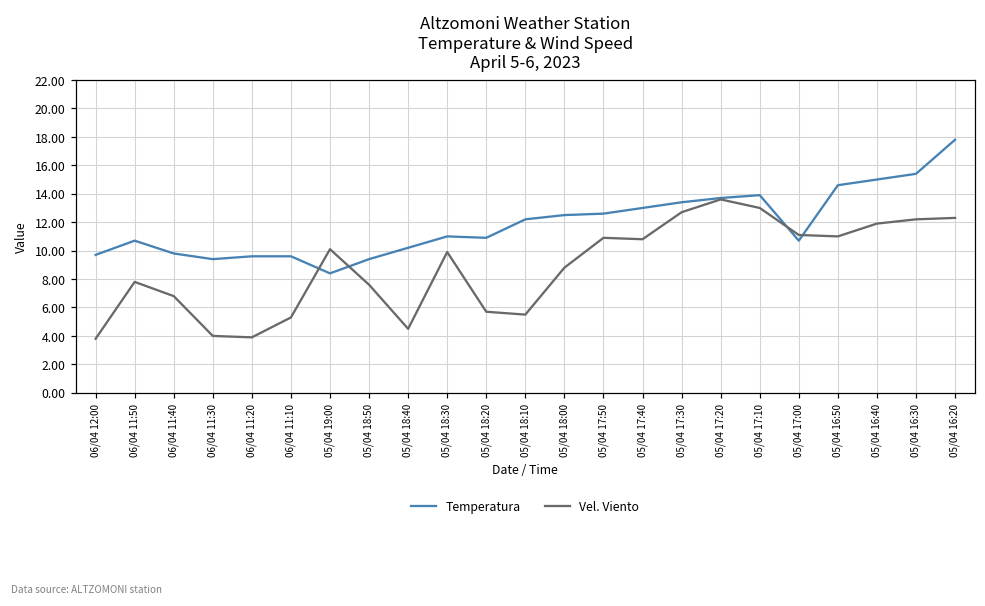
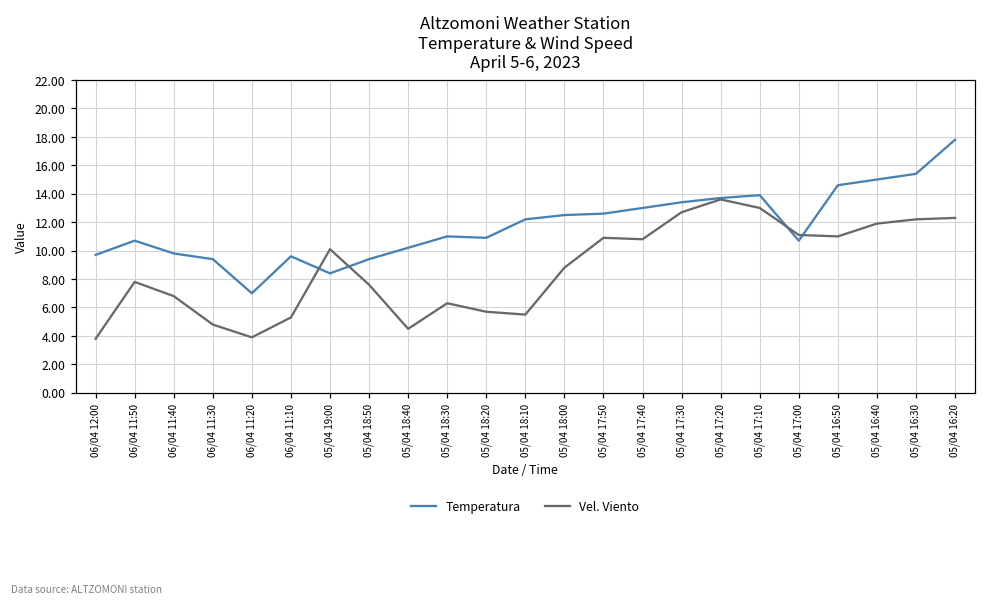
Vel. Viento, 06/04 11:30: 4.0 -> 4.8
Temperatura, 06/04 11:20: 9.6 -> 7.0
Vel. Viento, 05/04 18:30: 9.9 -> 6.3
